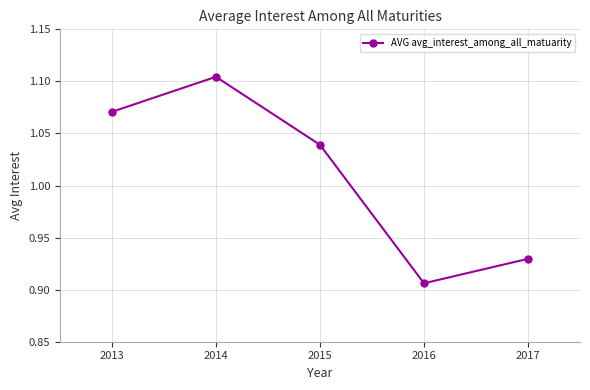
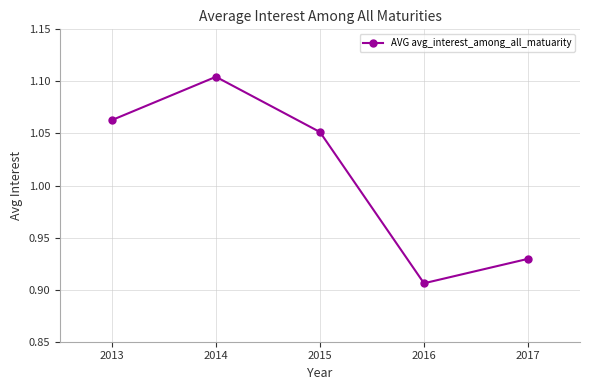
2013: 1.071 -> 1.063
2015: 1.039 -> 1.051
